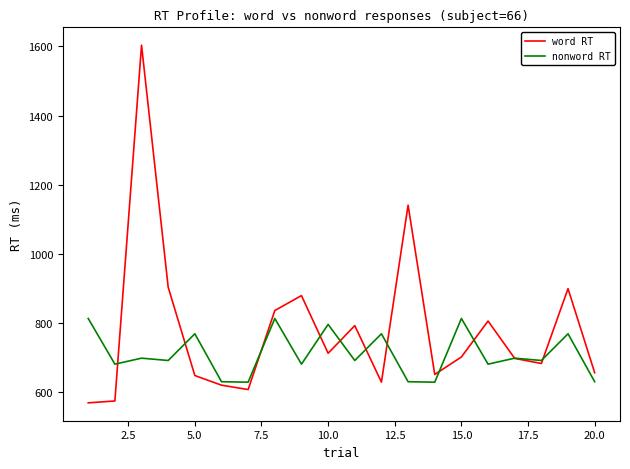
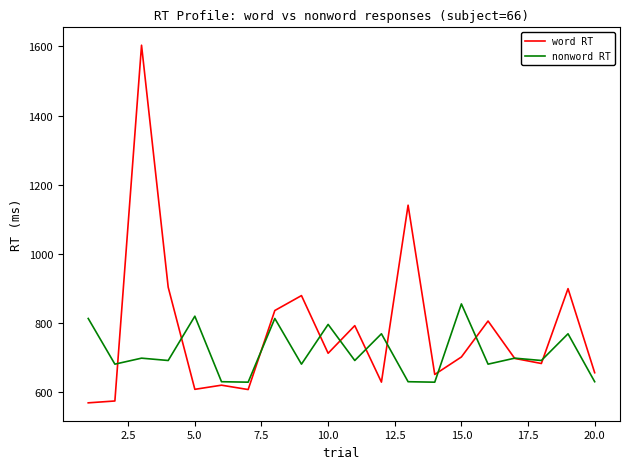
word RT, 5.0: 650 -> 610
nonword RT, 5.0: 770 -> 820
nonword RT, 15.0: 810 -> 850
